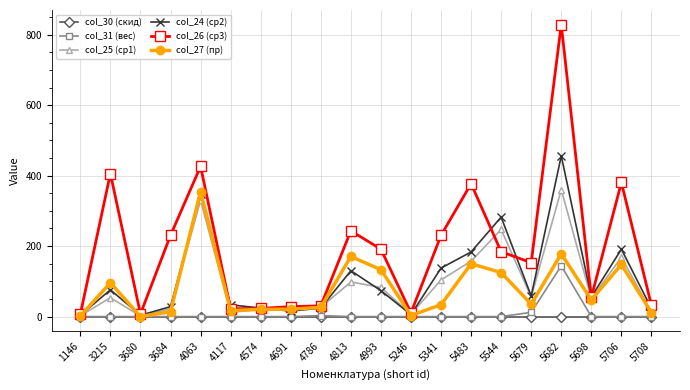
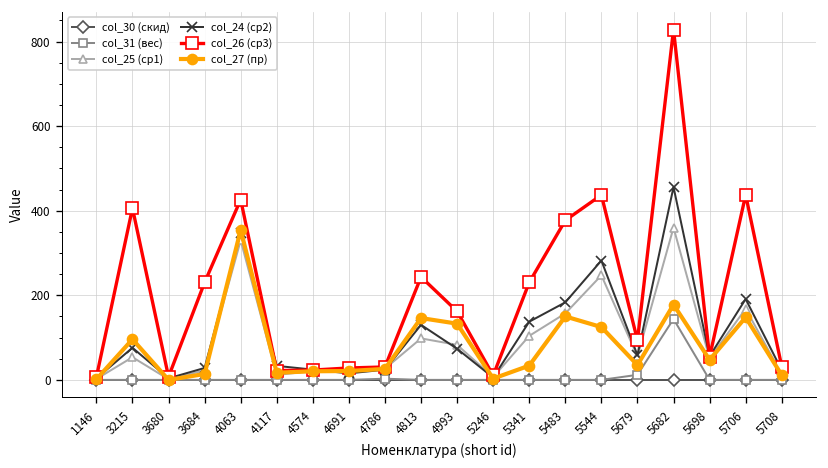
col_27 (пр), 4813: 170 -> 150
col_26 (ср3), 4993: 190 -> 160
col_26 (ср3), 5544: 180 -> 440
col_26 (ср3), 5679: 150 -> 90
col_26 (ср3), 5706: 380 -> 440
